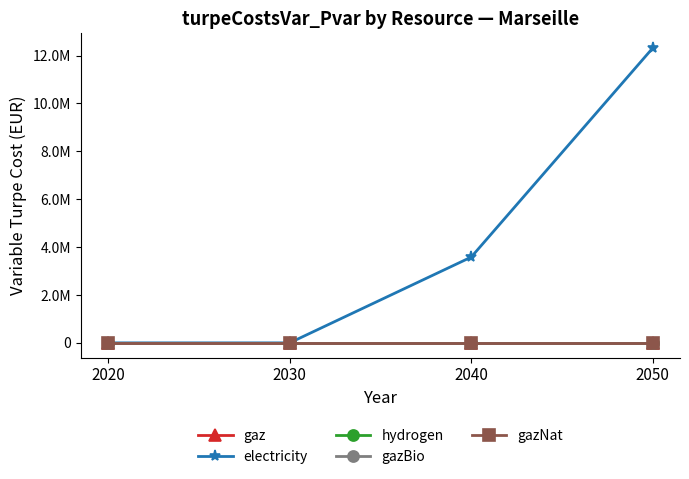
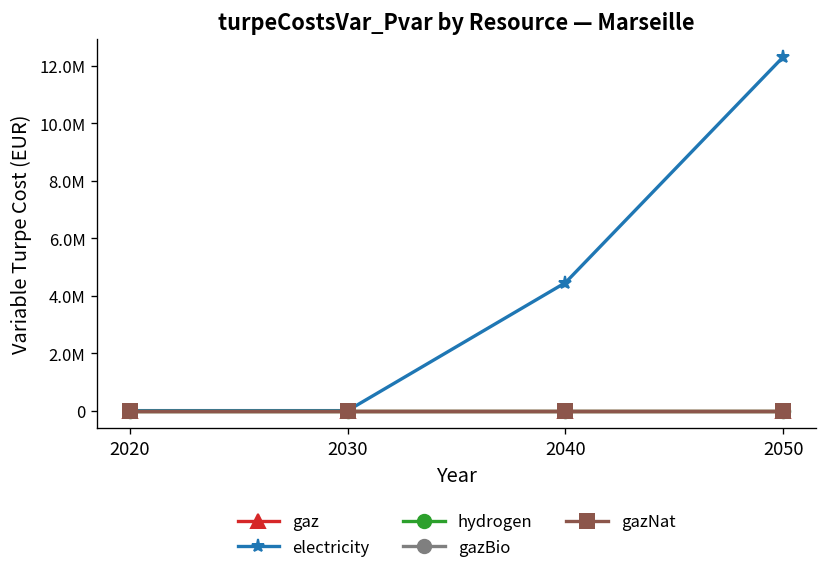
electricity, 2040: 3600000 -> 4500000
